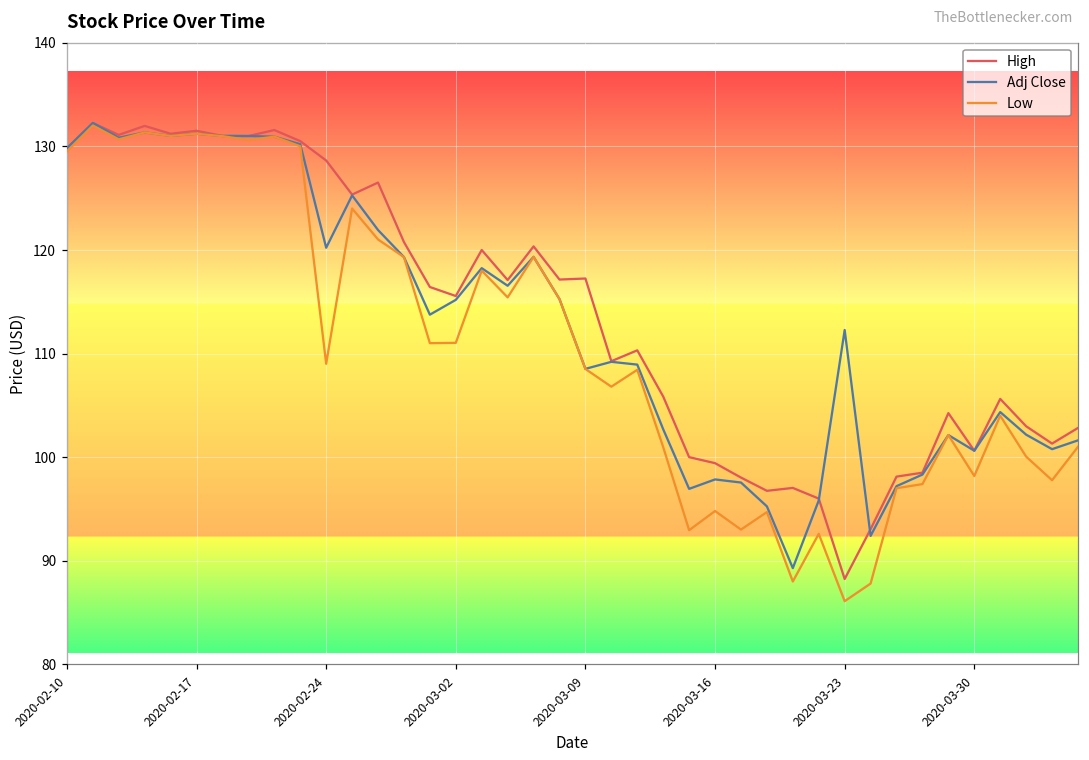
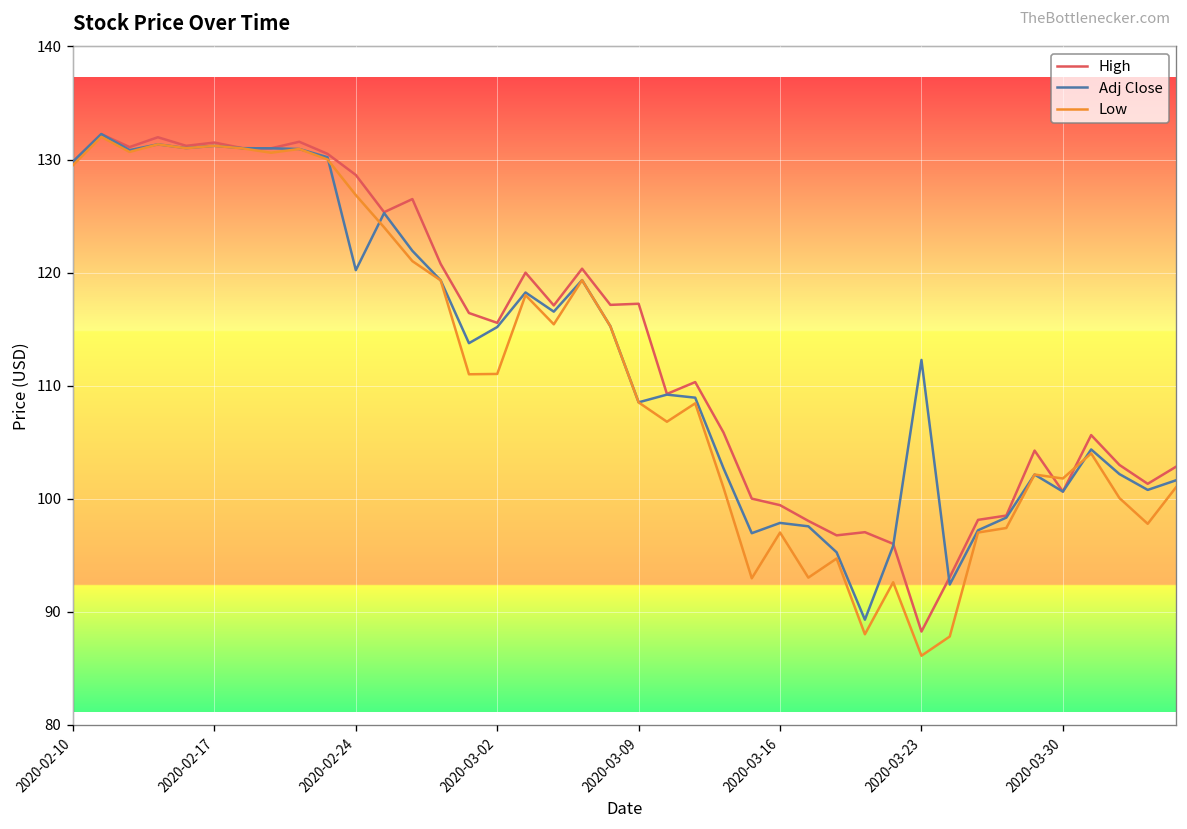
Low, 2020-02-24: 109 -> 127
Low, 2020-03-16: 95 -> 97
Low, 2020-03-30: 98 -> 102
